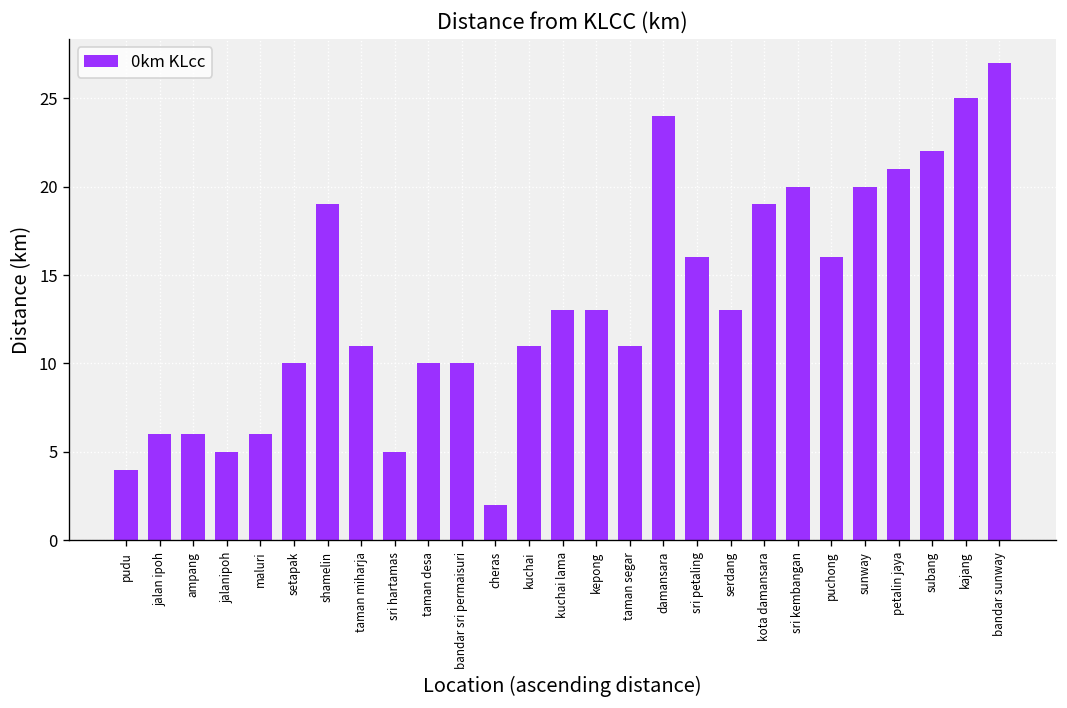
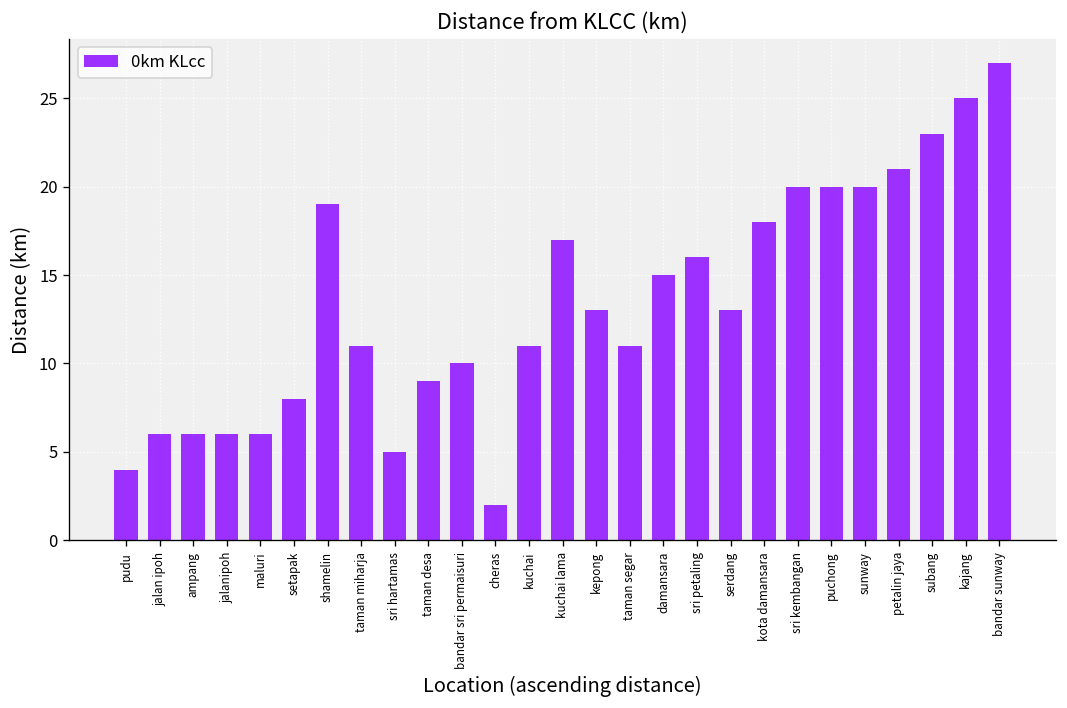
jalanipoh: 5 -> 6
setapak: 10 -> 8
taman desa: 10 -> 9
kuchai lama: 13 -> 17
damansara: 24 -> 15
kota damansara: 19 -> 18
puchong: 16 -> 20
subang: 22 -> 23
